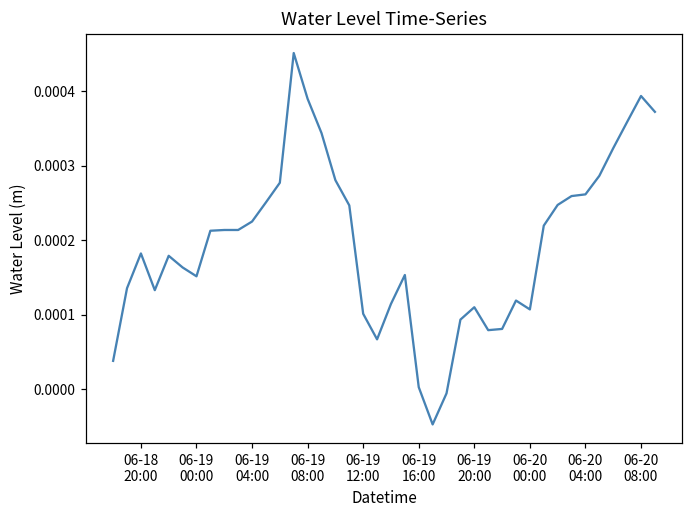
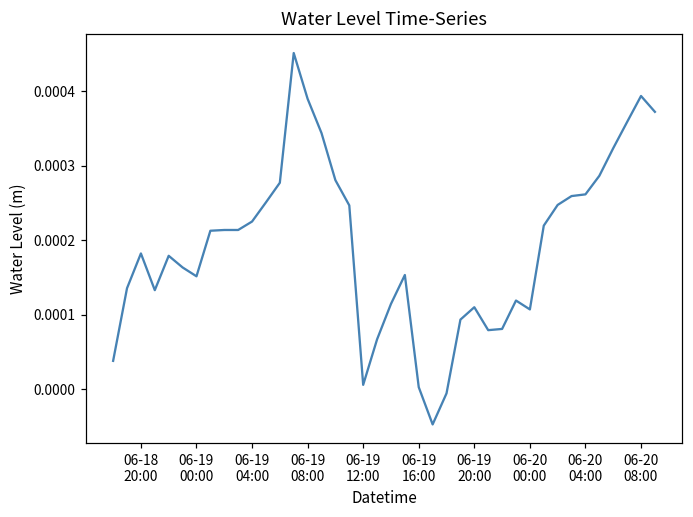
06-19 12:00: 0.00010 -> 0.00001
